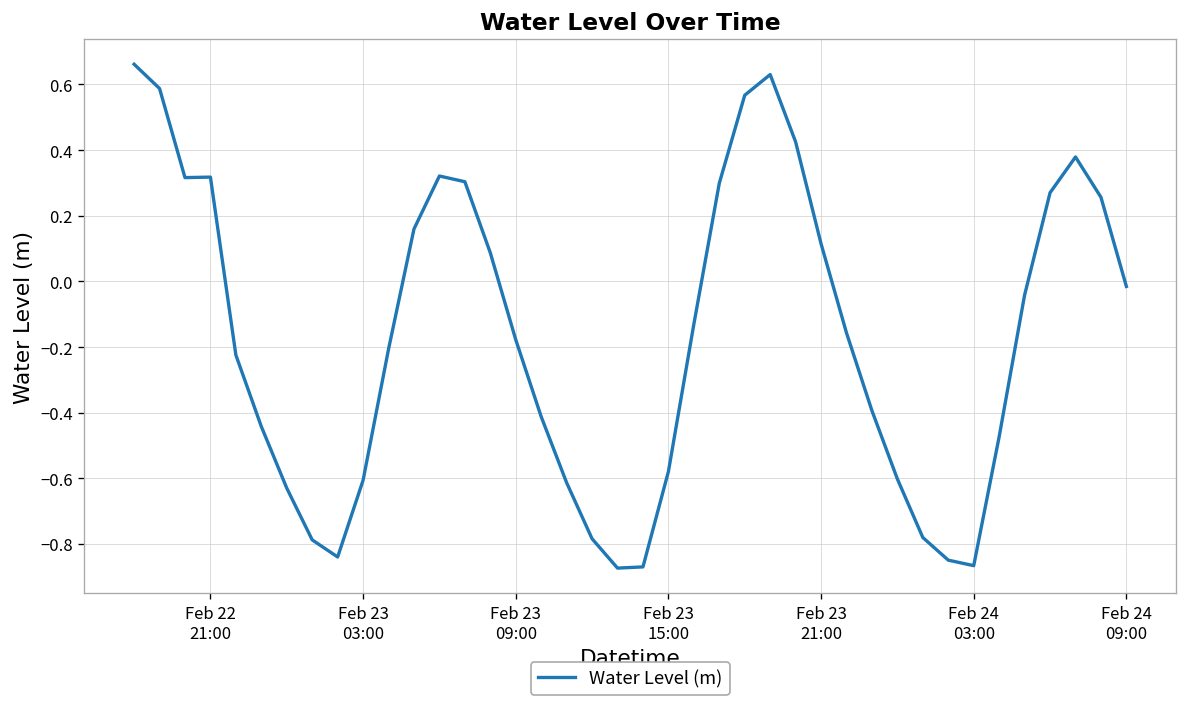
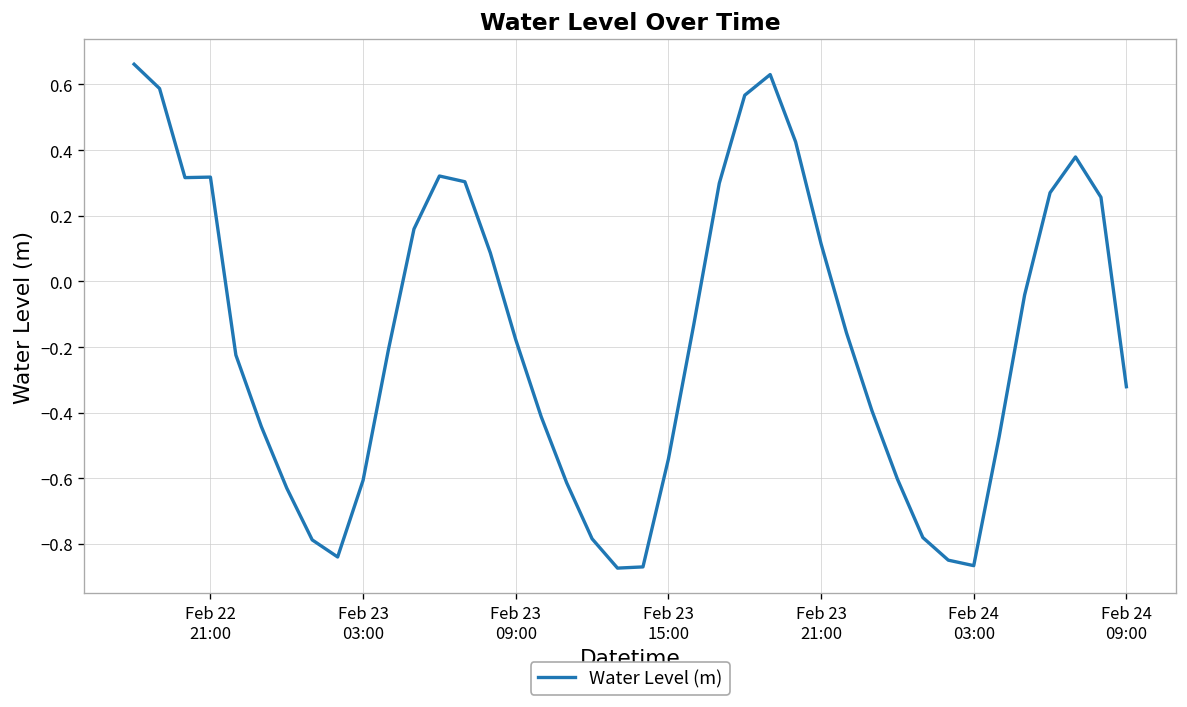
Feb 23 15:00: -0.58 -> -0.54
Feb 24 09:00: -0.02 -> -0.32
